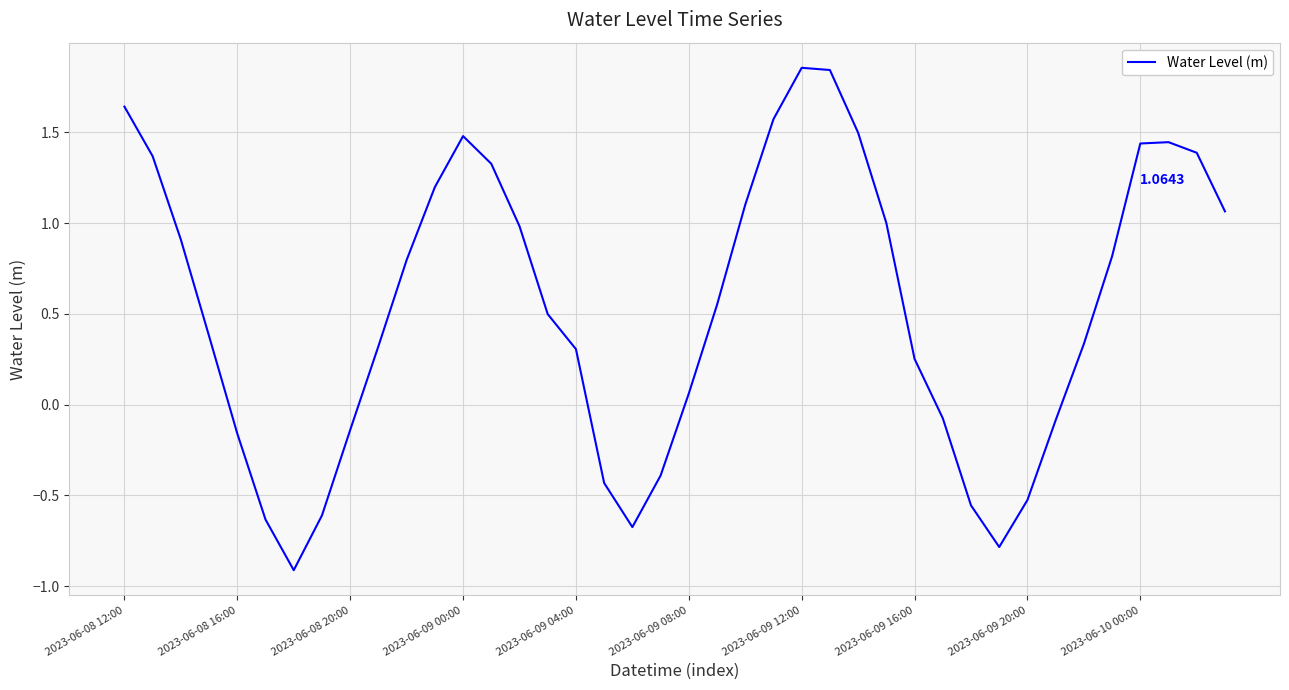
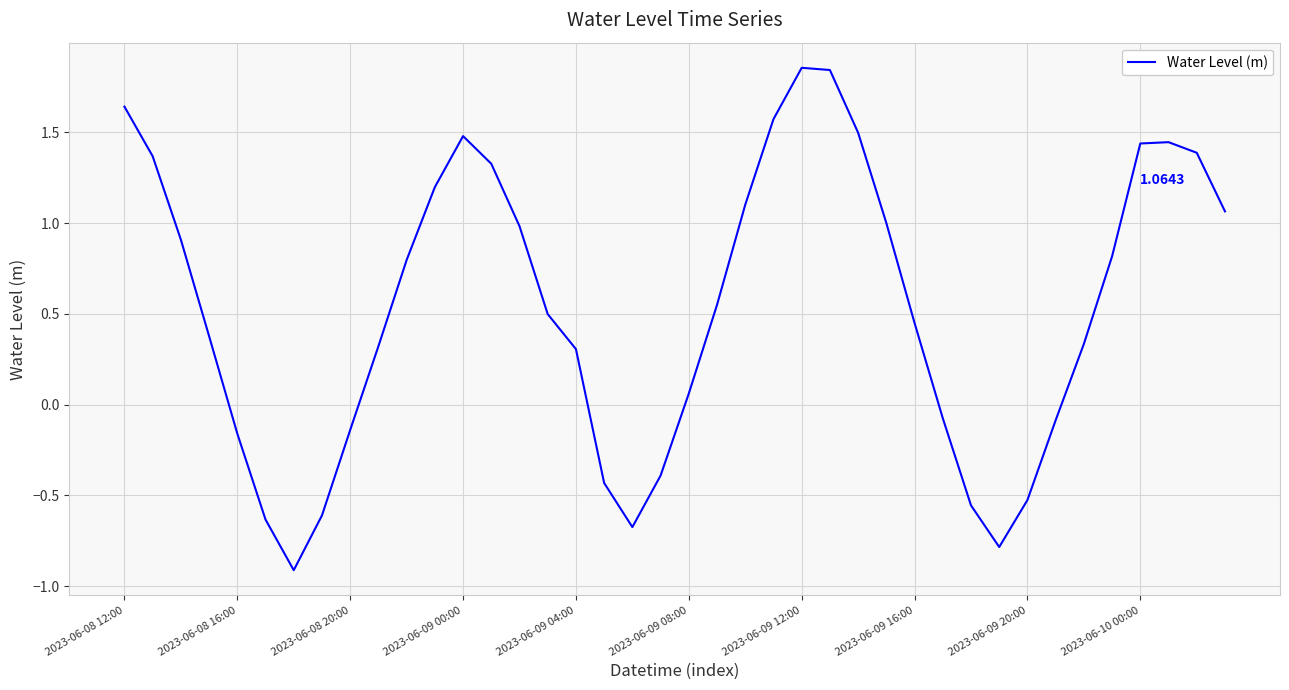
2023-06-09 16:00: 0.25 -> 0.45
